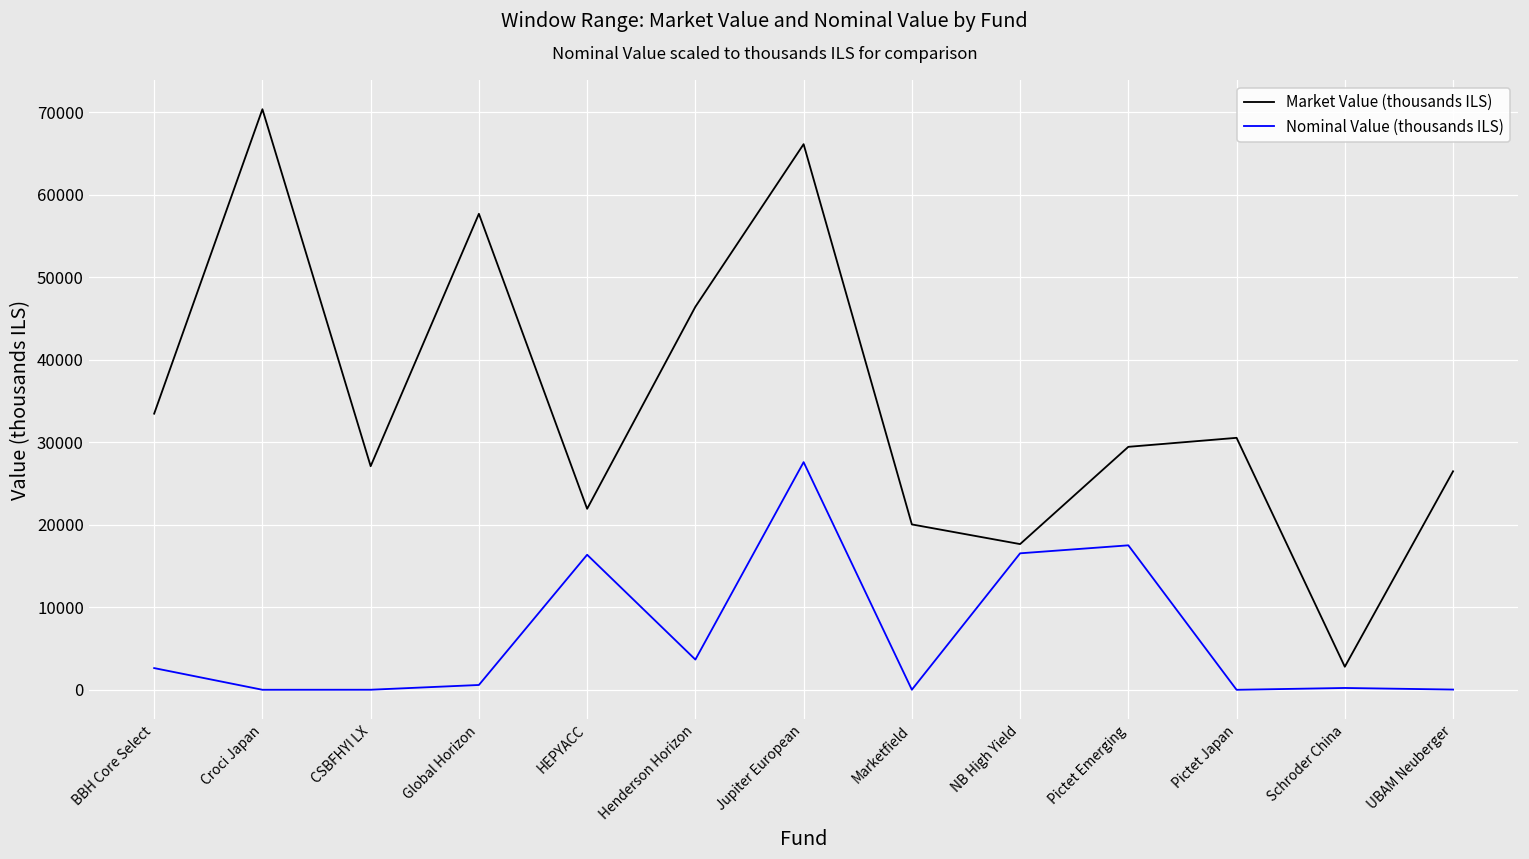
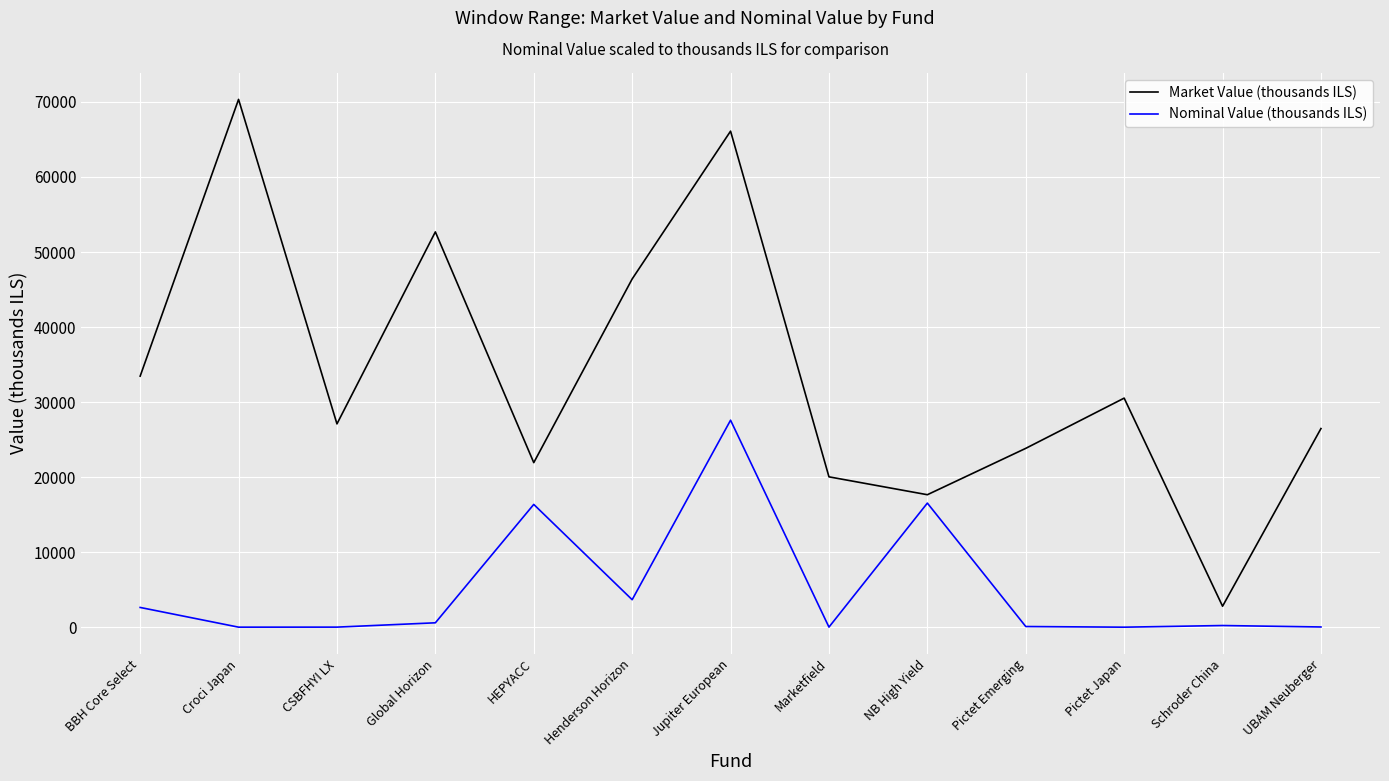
Market Value (thousands ILS), Global Horizon: 58000 -> 53000
Market Value (thousands ILS), Pictet Emerging: 29000 -> 24000
Nominal Value (thousands ILS), Pictet Emerging: 18000 -> 0
